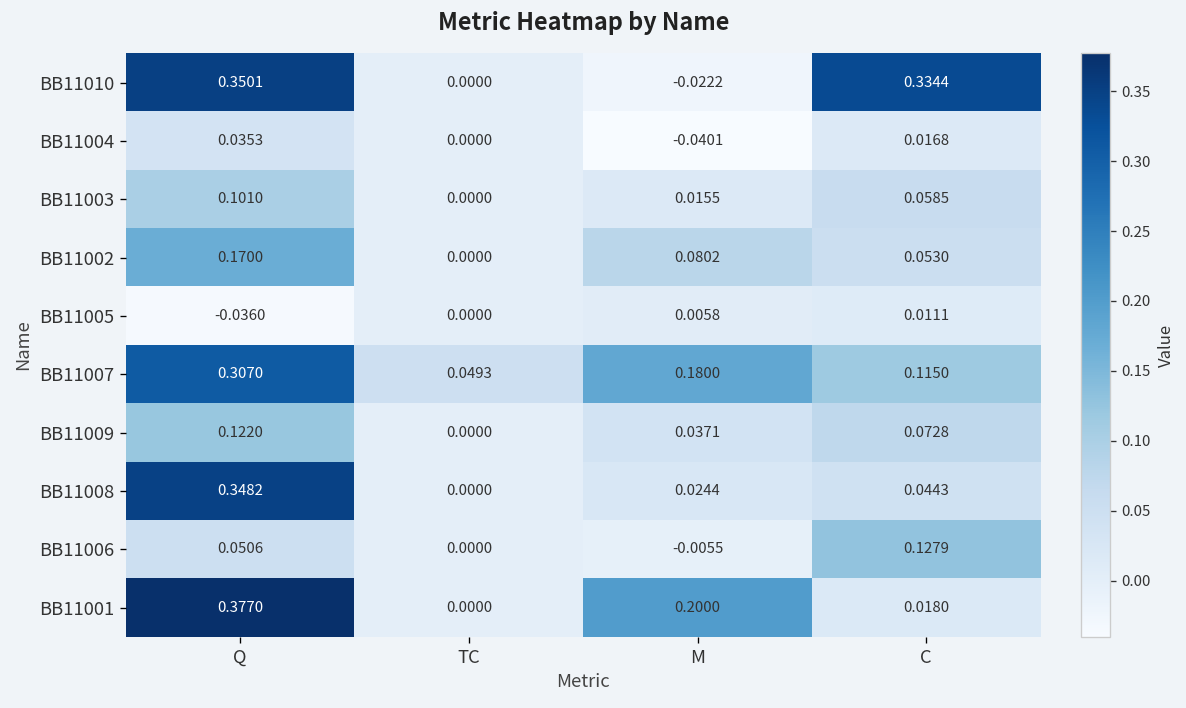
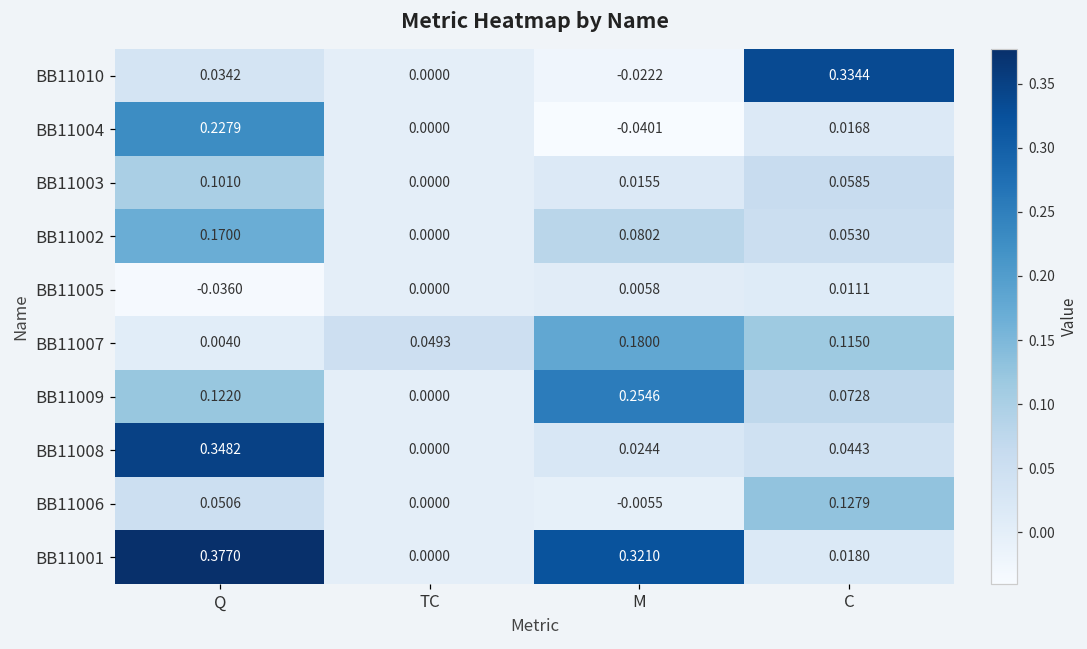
BB11010, Q: 0.3501 -> 0.0342
BB11004, Q: 0.0353 -> 0.2279
BB11007, Q: 0.3070 -> 0.0040
BB11009, M: 0.0371 -> 0.2546
BB11001, M: 0.2000 -> 0.3210
